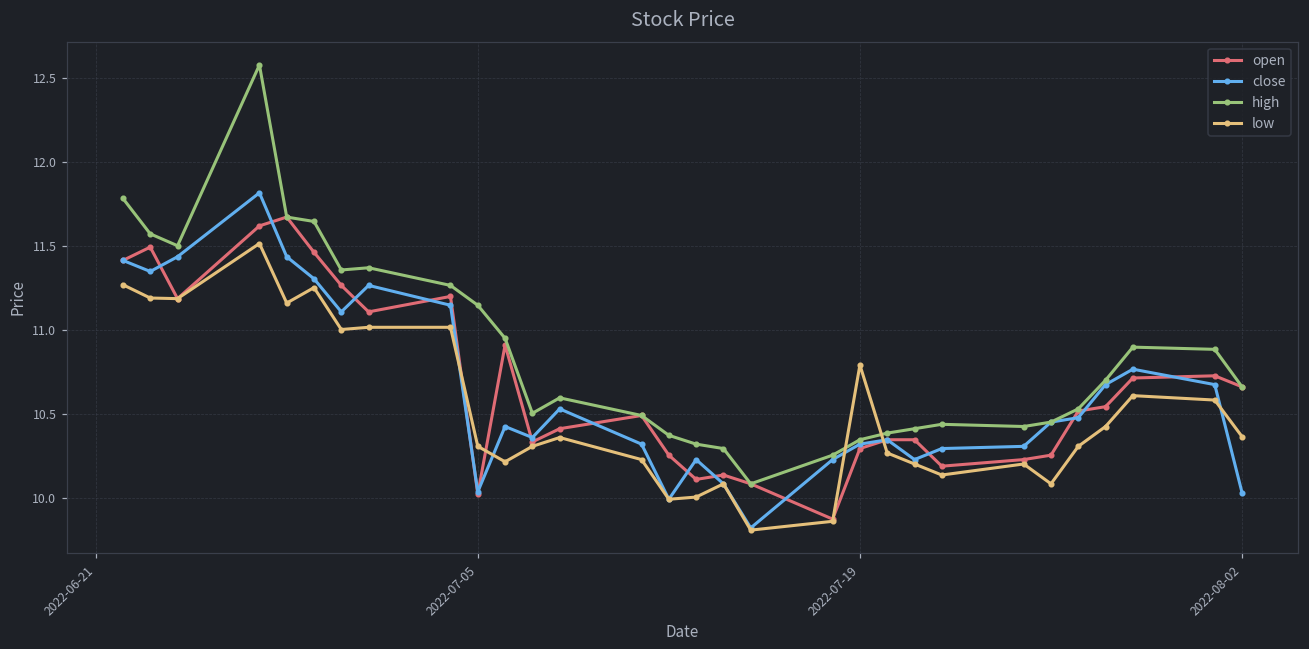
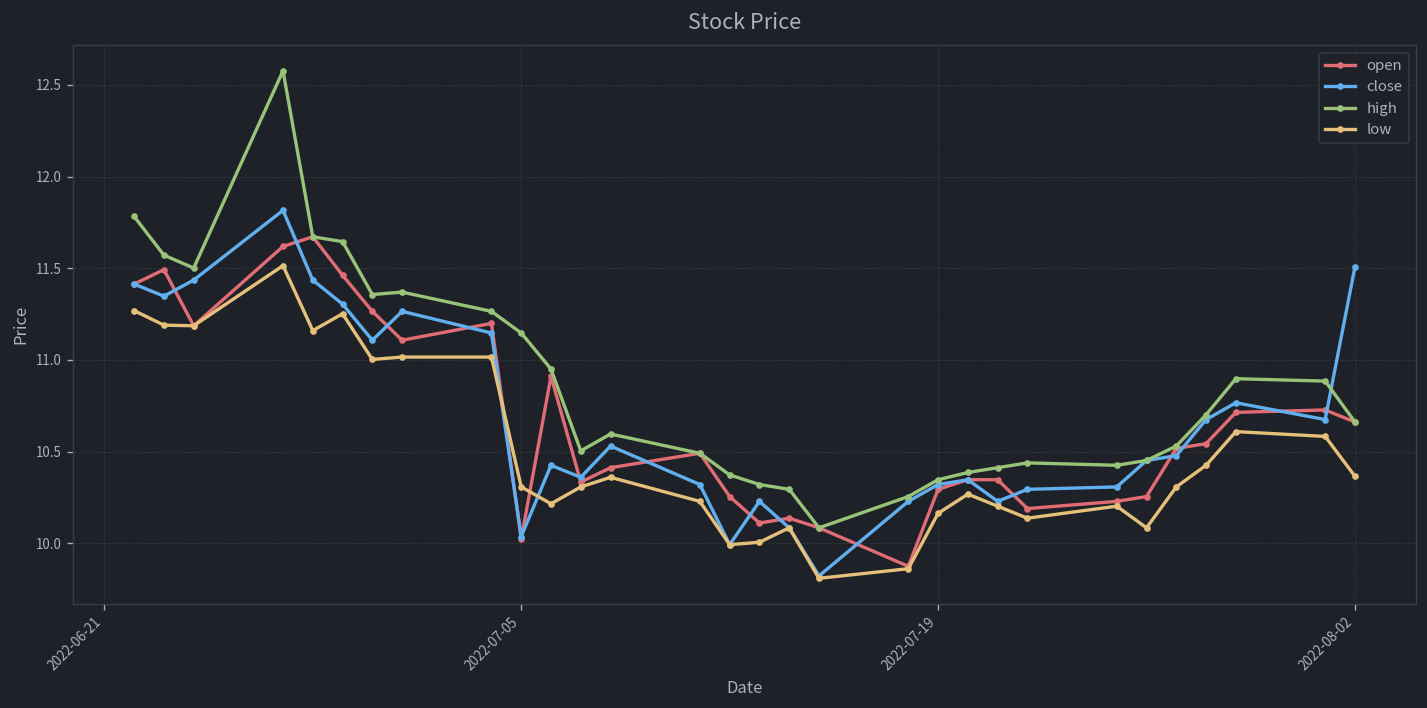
low, 2022-07-19: 10.79 -> 10.16
close, 2022-08-02: 10.03 -> 11.51
